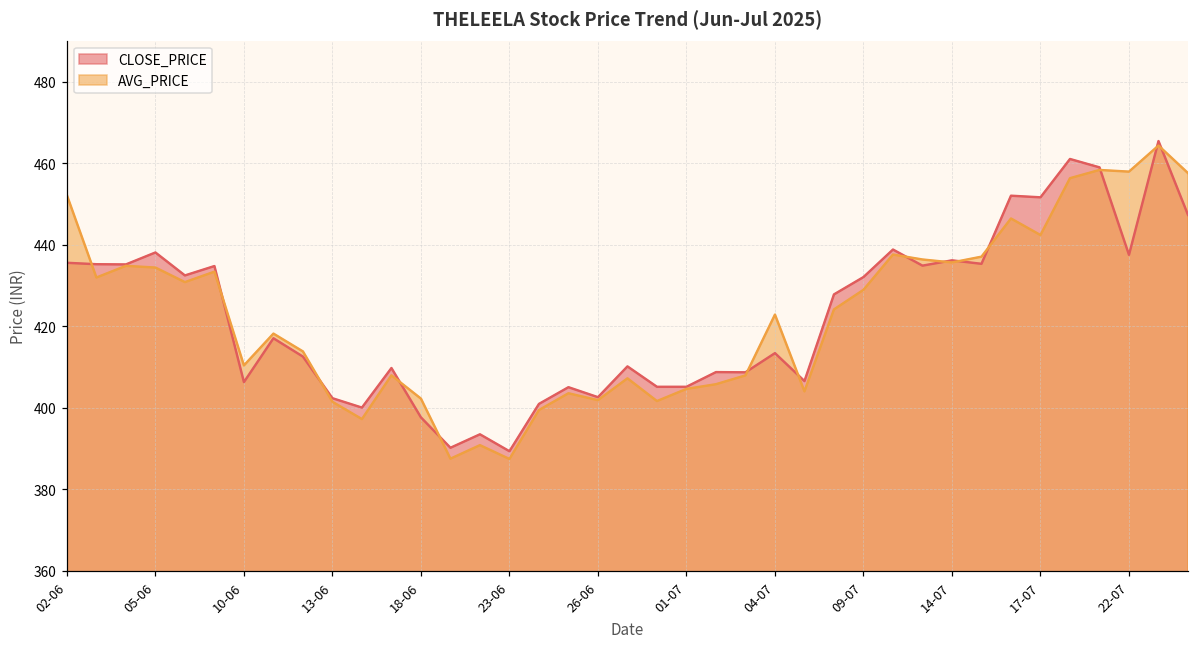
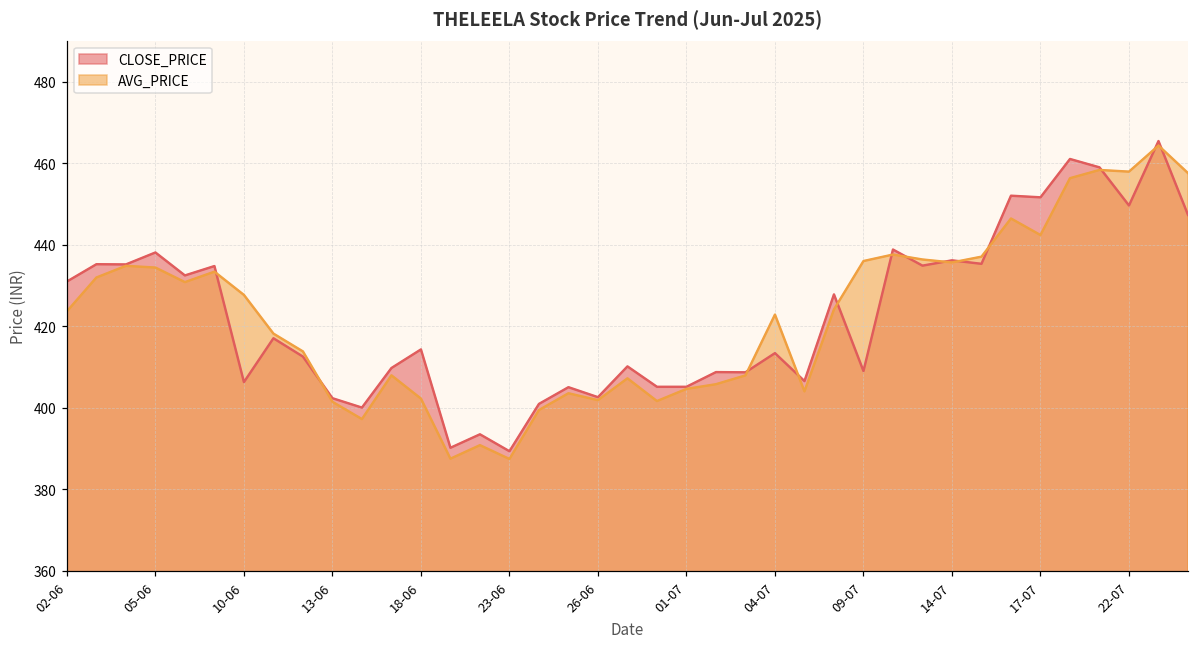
CLOSE_PRICE, 02-06: 436 -> 431
AVG_PRICE, 02-06: 452 -> 424
AVG_PRICE, 10-06: 410 -> 428
CLOSE_PRICE, 18-06: 398 -> 414
CLOSE_PRICE, 09-07: 432 -> 409
AVG_PRICE, 09-07: 429 -> 436
CLOSE_PRICE, 22-07: 438 -> 450
